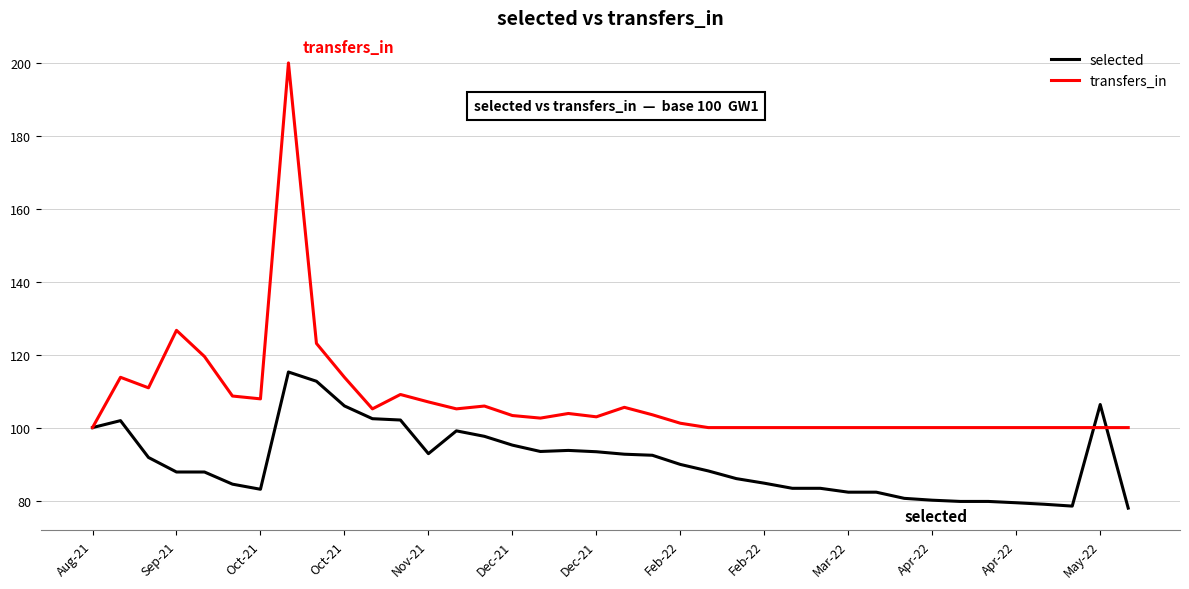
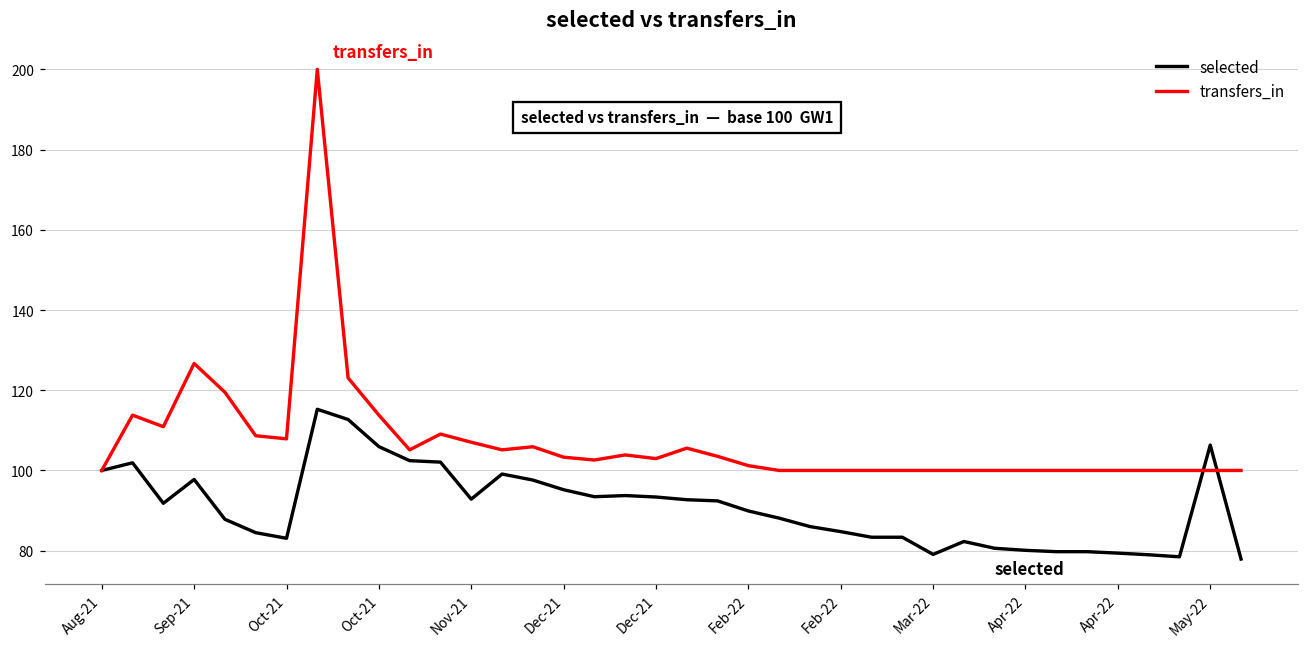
selected, Sep-21: 88 -> 98
selected, Mar-22: 82 -> 79
